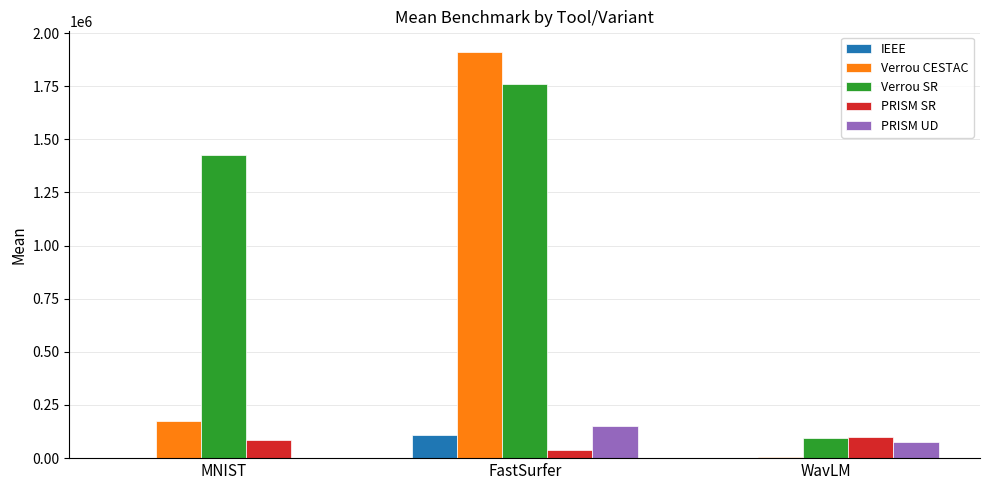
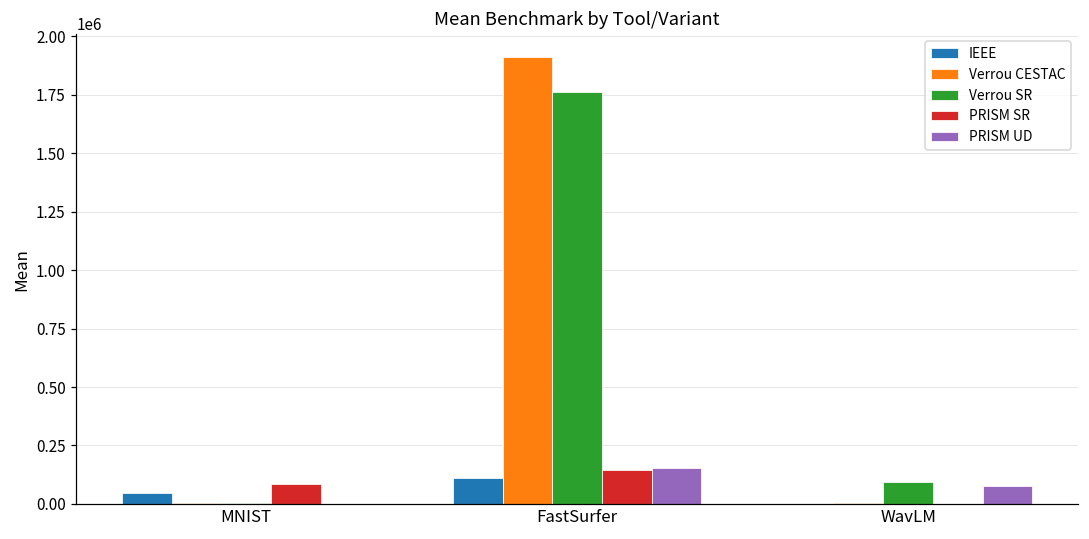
IEEE, MNIST: 0 -> 50000
Verrou CESTAC, MNIST: 180000 -> 0
Verrou SR, MNIST: 1430000 -> 0
PRISM SR, FastSurfer: 40000 -> 150000
PRISM SR, WavLM: 100000 -> 0
